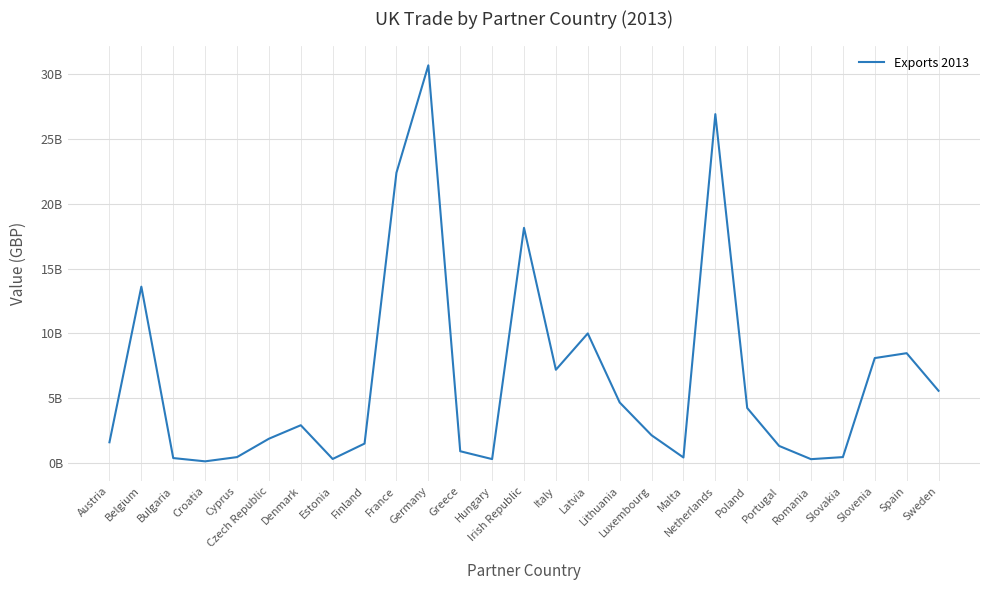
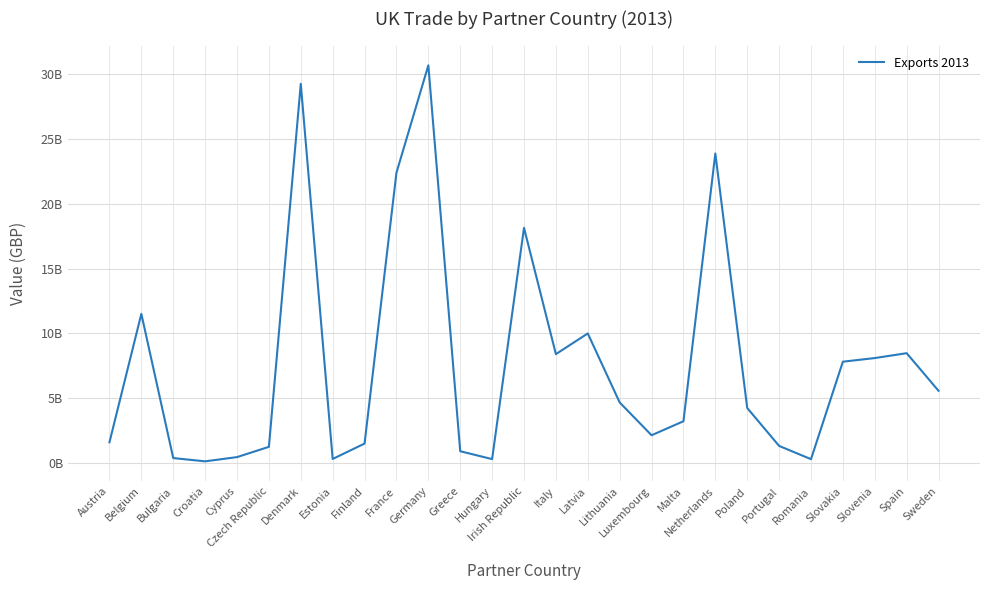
Belgium: 13600000000 -> 11500000000
Czech Republic: 1900000000 -> 1300000000
Denmark: 2900000000 -> 29200000000
Italy: 7200000000 -> 8400000000
Malta: 400000000 -> 3200000000
Netherlands: 26900000000 -> 23900000000
Slovakia: 500000000 -> 7800000000
